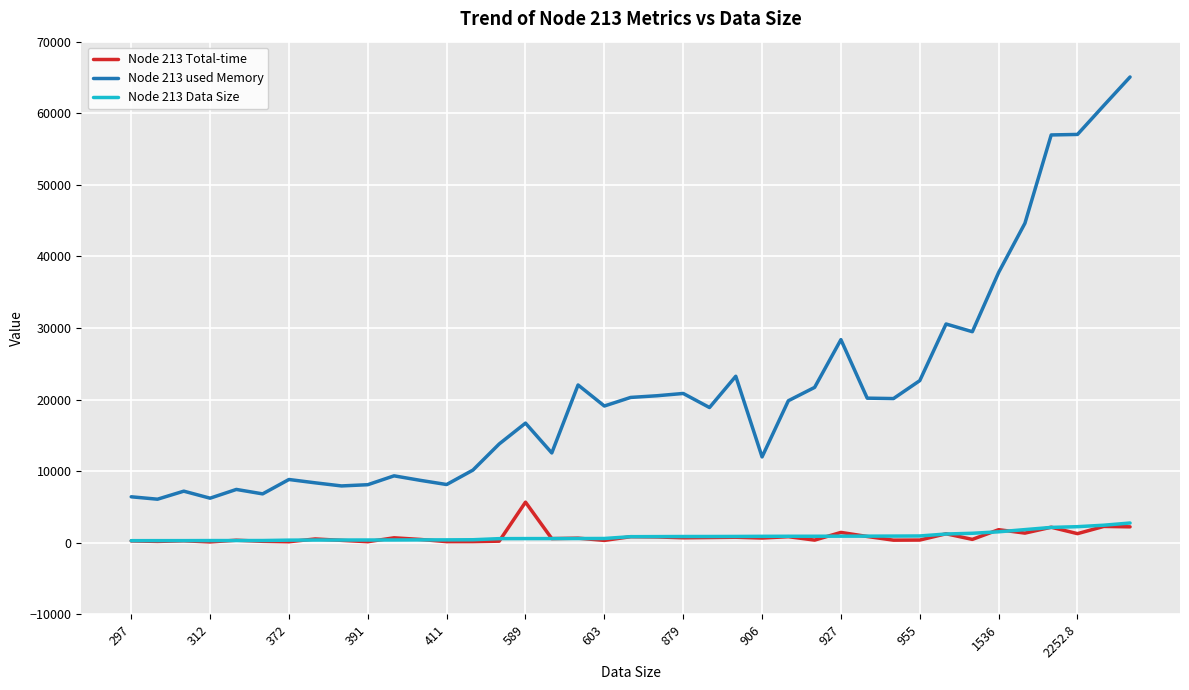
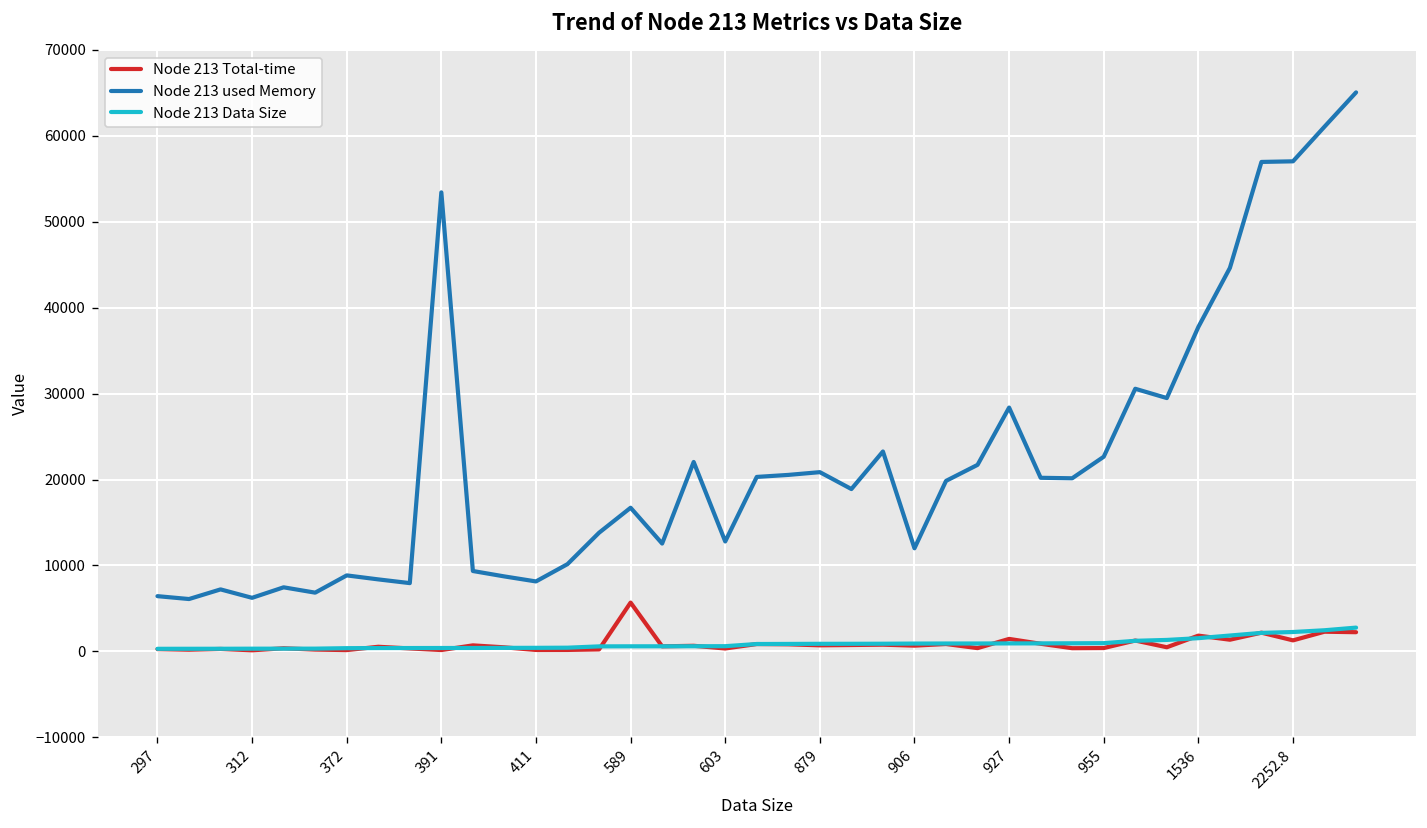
Node 213 used Memory, 391: 8000 -> 53000
Node 213 used Memory, 603: 19000 -> 13000
